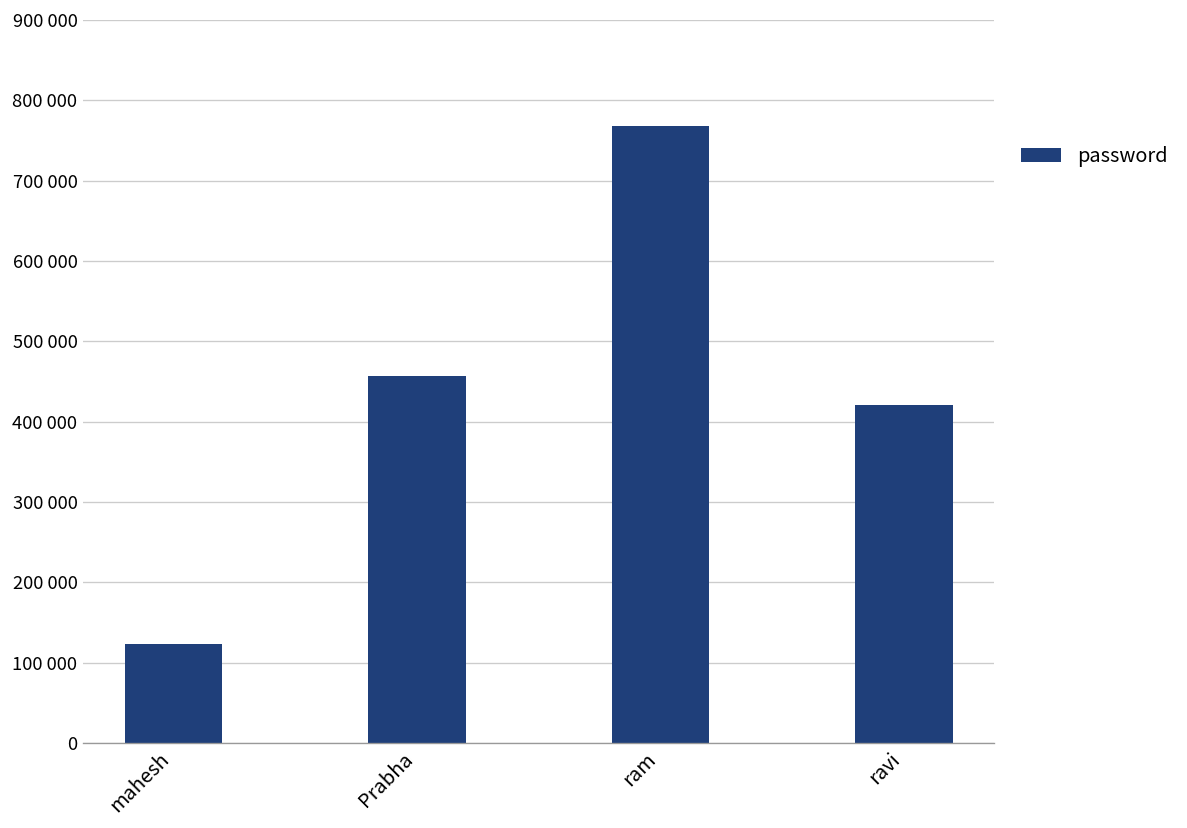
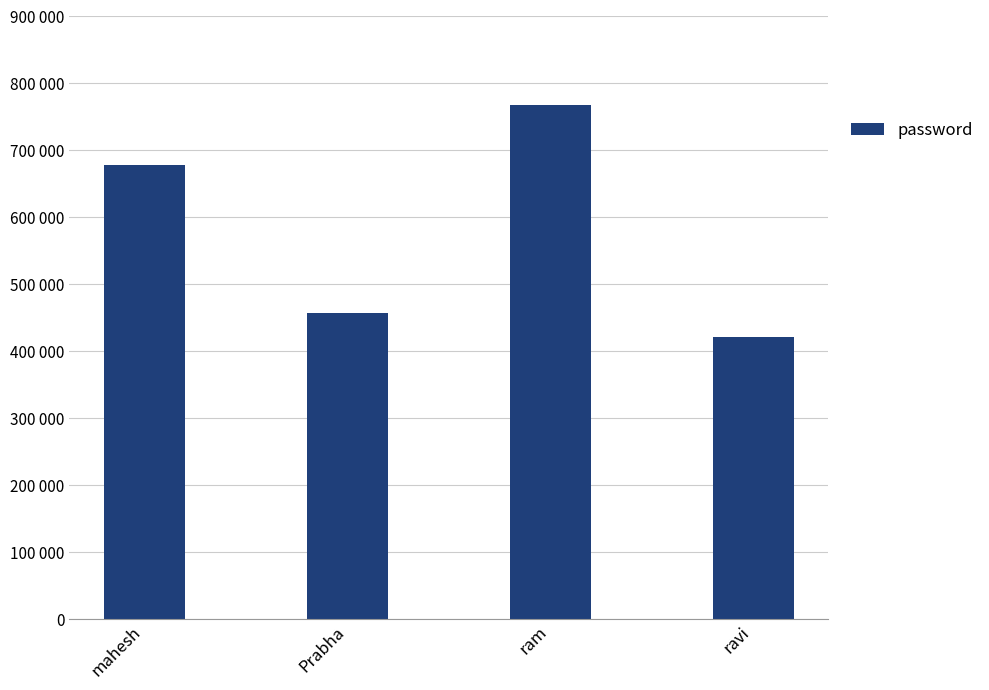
mahesh: 120000 -> 680000
